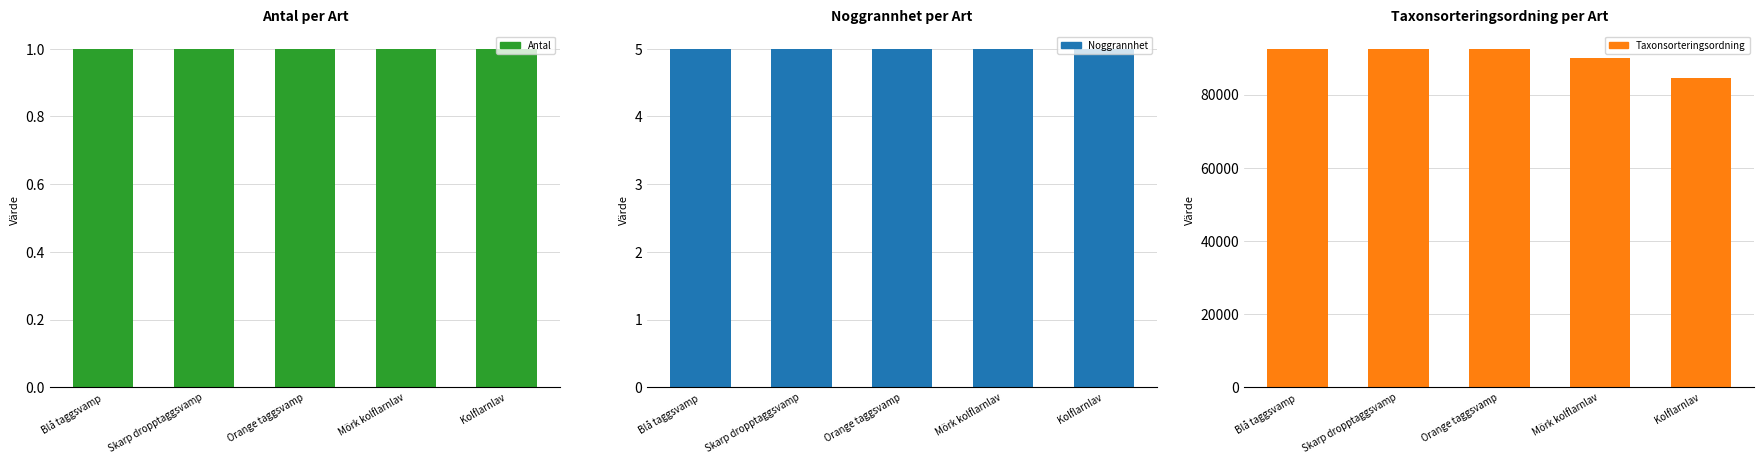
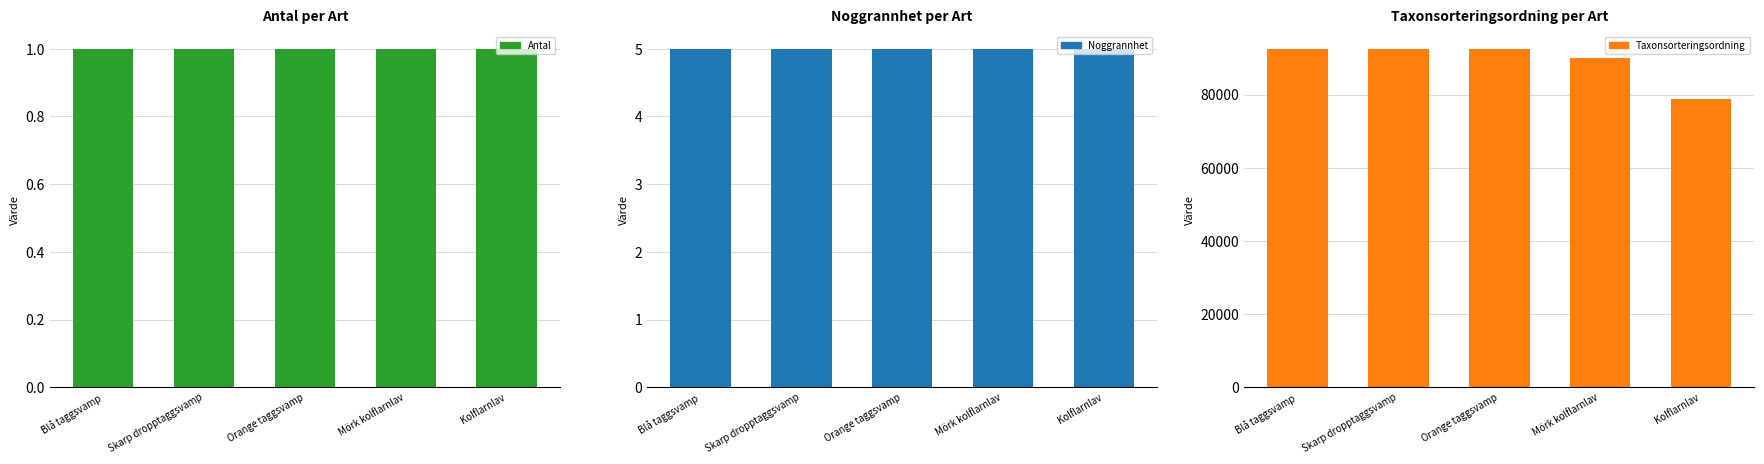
Taxonsorteringsordning per Art, Kolflarnlav: 85000 -> 79000
